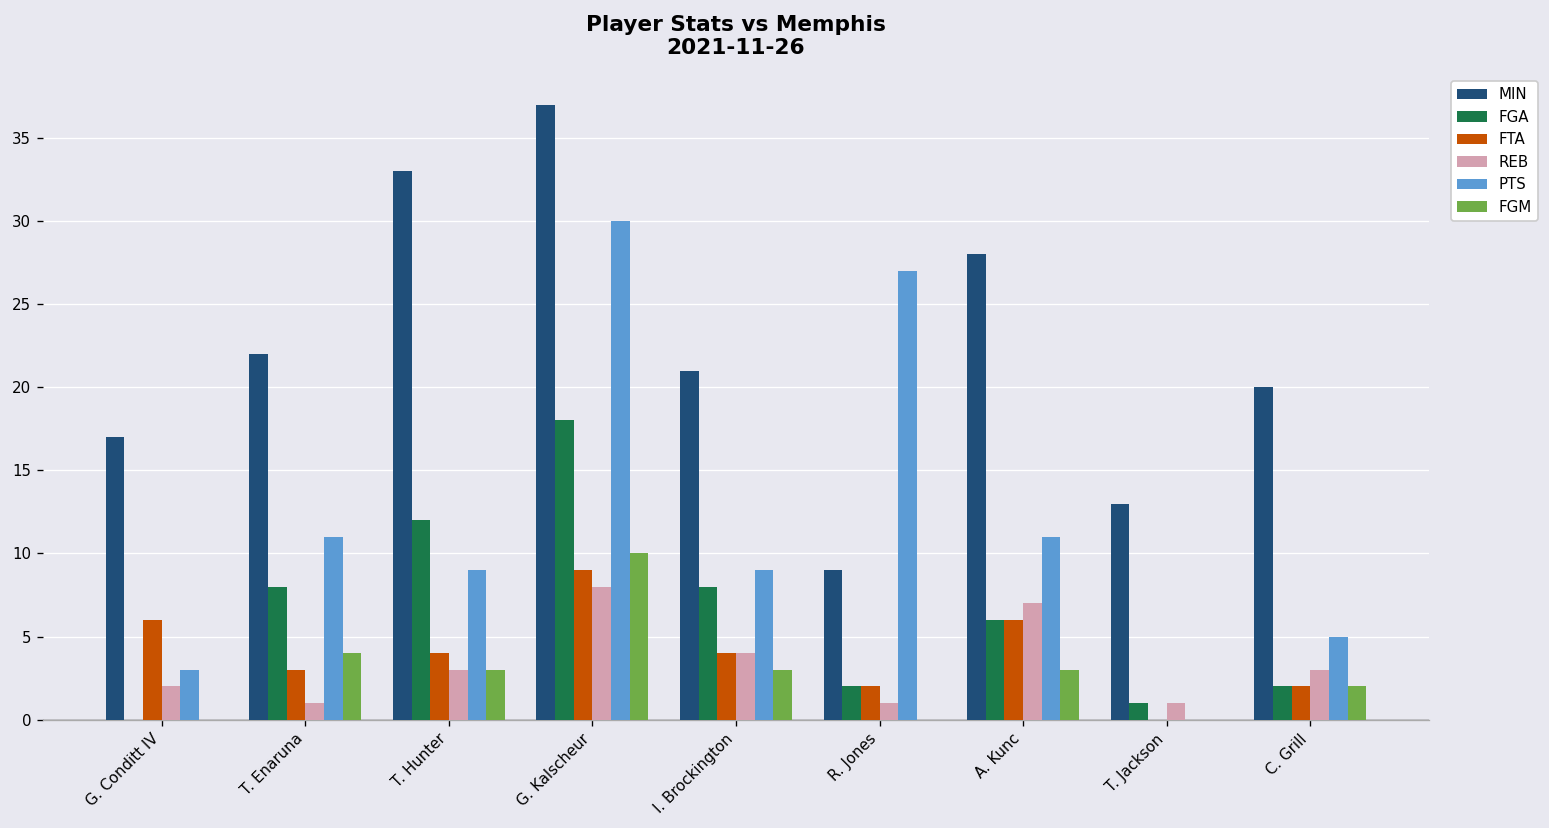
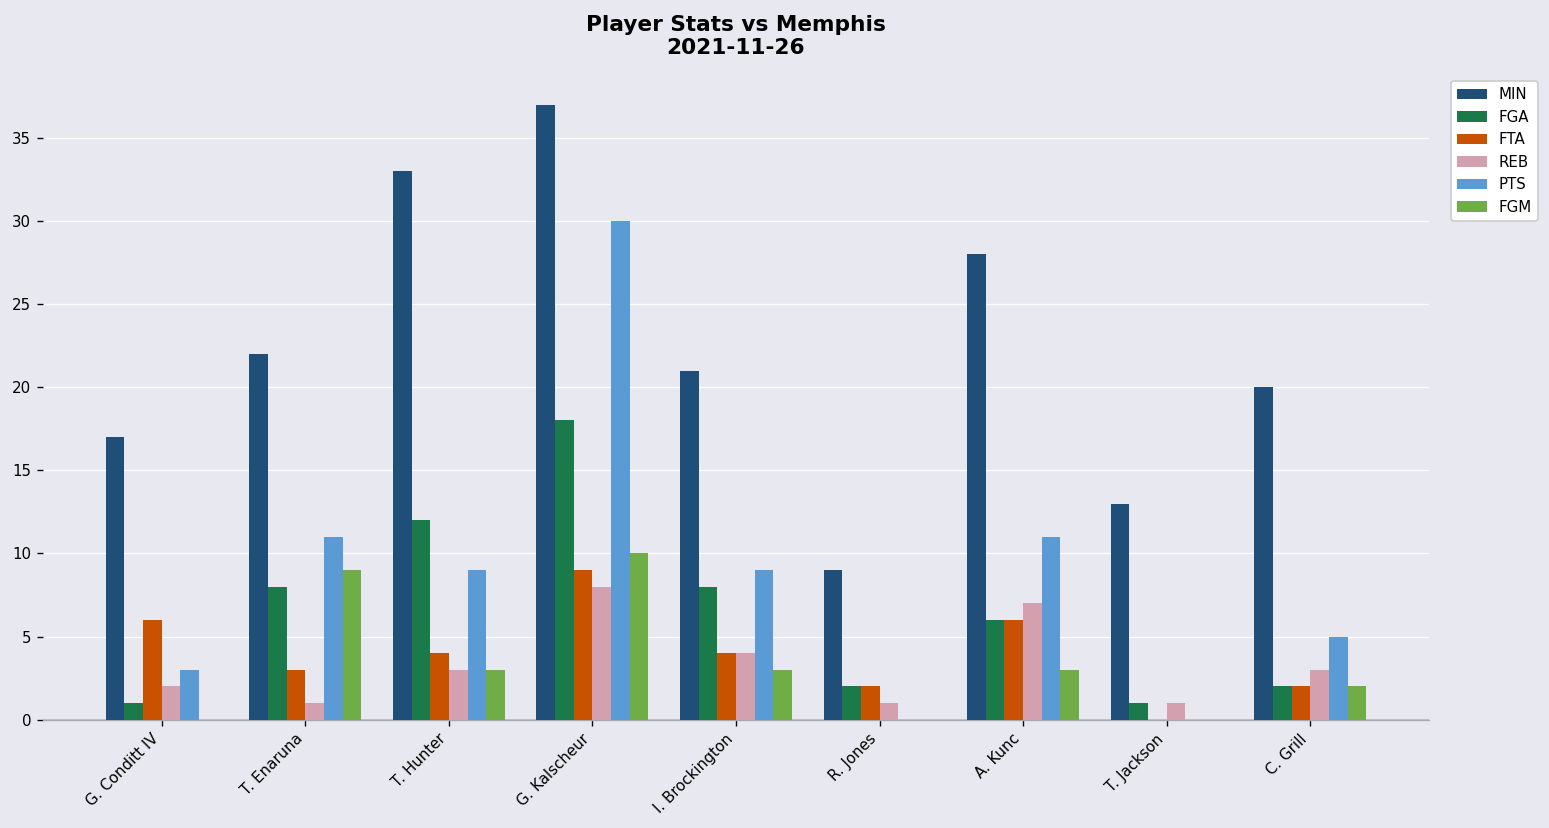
FGA, G. Conditt IV: 0 -> 1
FGM, T. Enaruna: 4 -> 9
PTS, R. Jones: 27 -> 0
